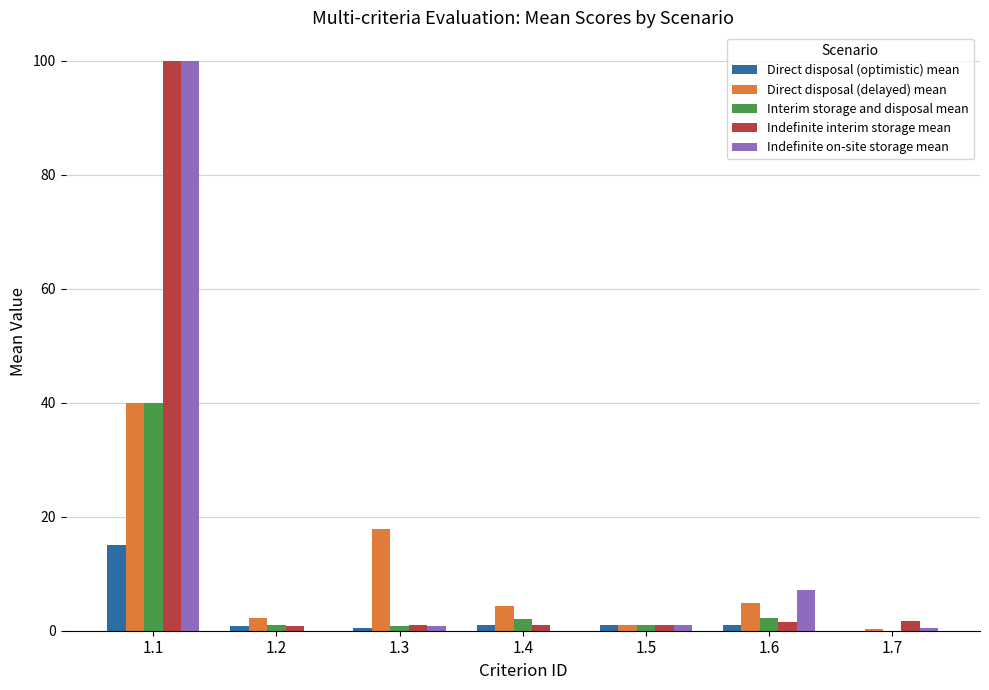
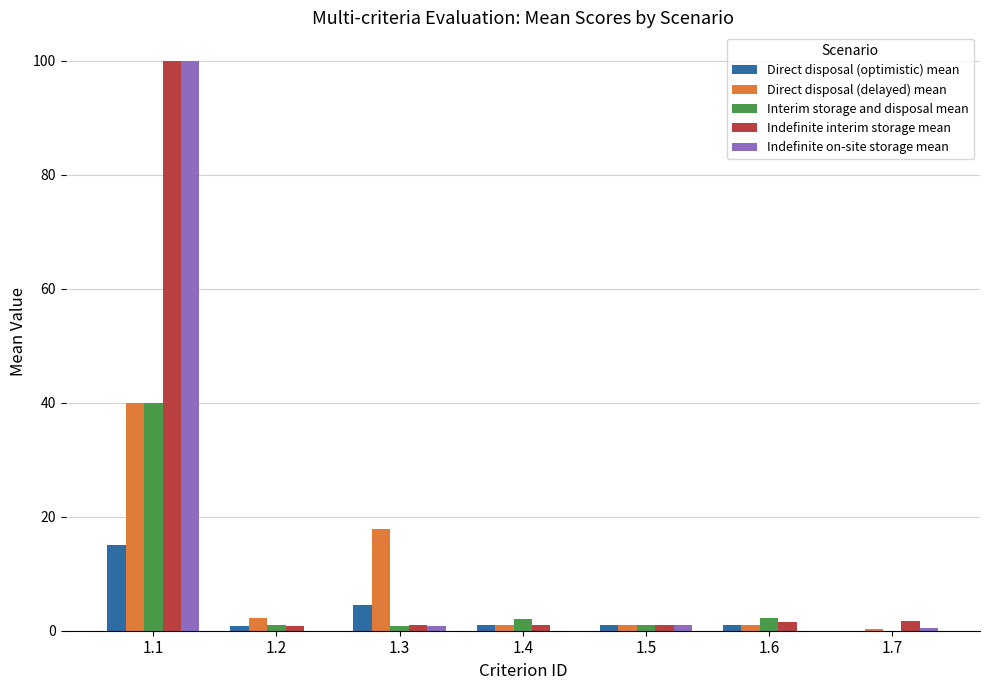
Direct disposal (optimistic) mean, 1.3: 1 -> 5
Direct disposal (delayed) mean, 1.4: 4 -> 1
Direct disposal (delayed) mean, 1.6: 5 -> 1
Indefinite on-site storage mean, 1.6: 7 -> 0
